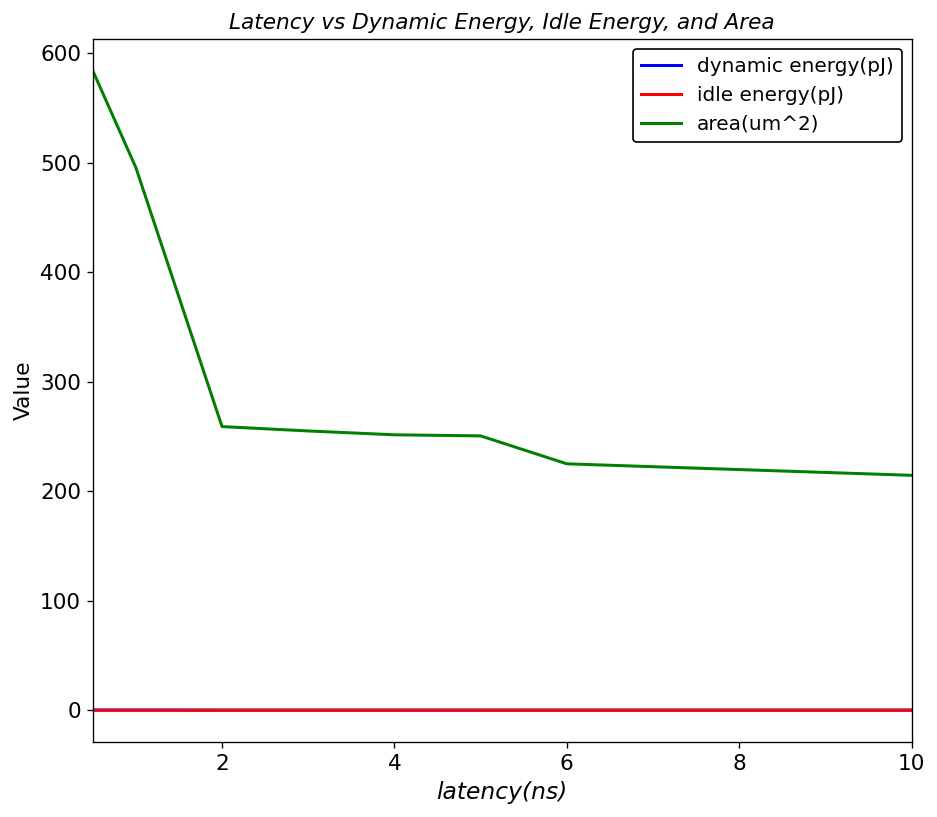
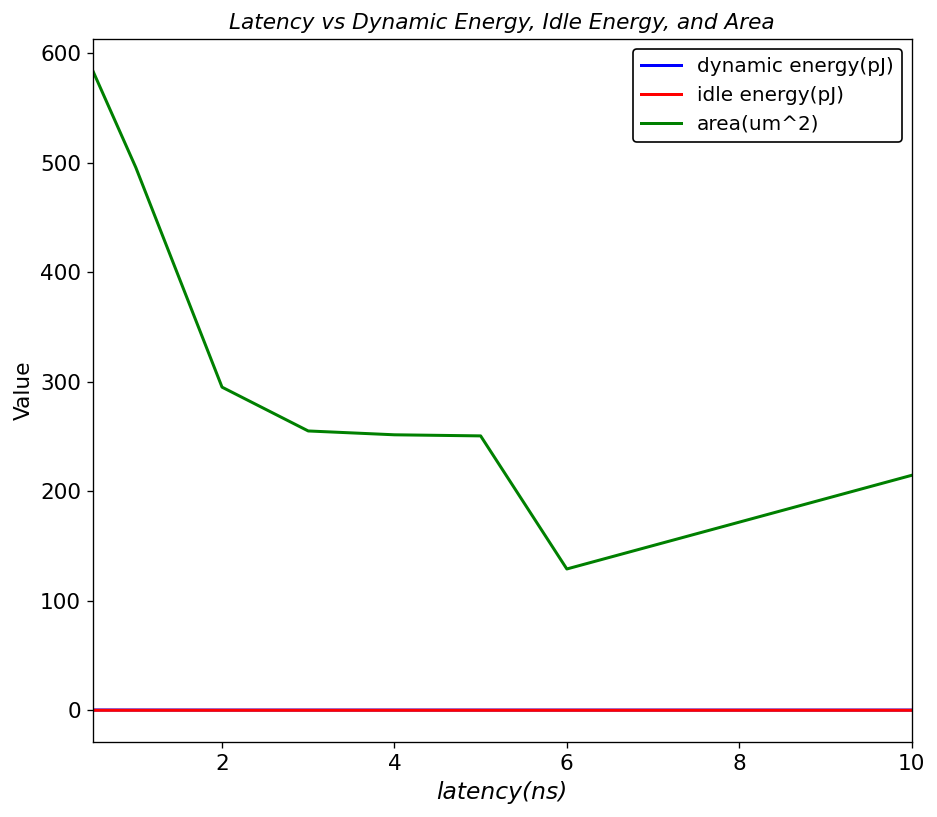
area(um^2), 2: 260 -> 300
area(um^2), 6: 230 -> 130
